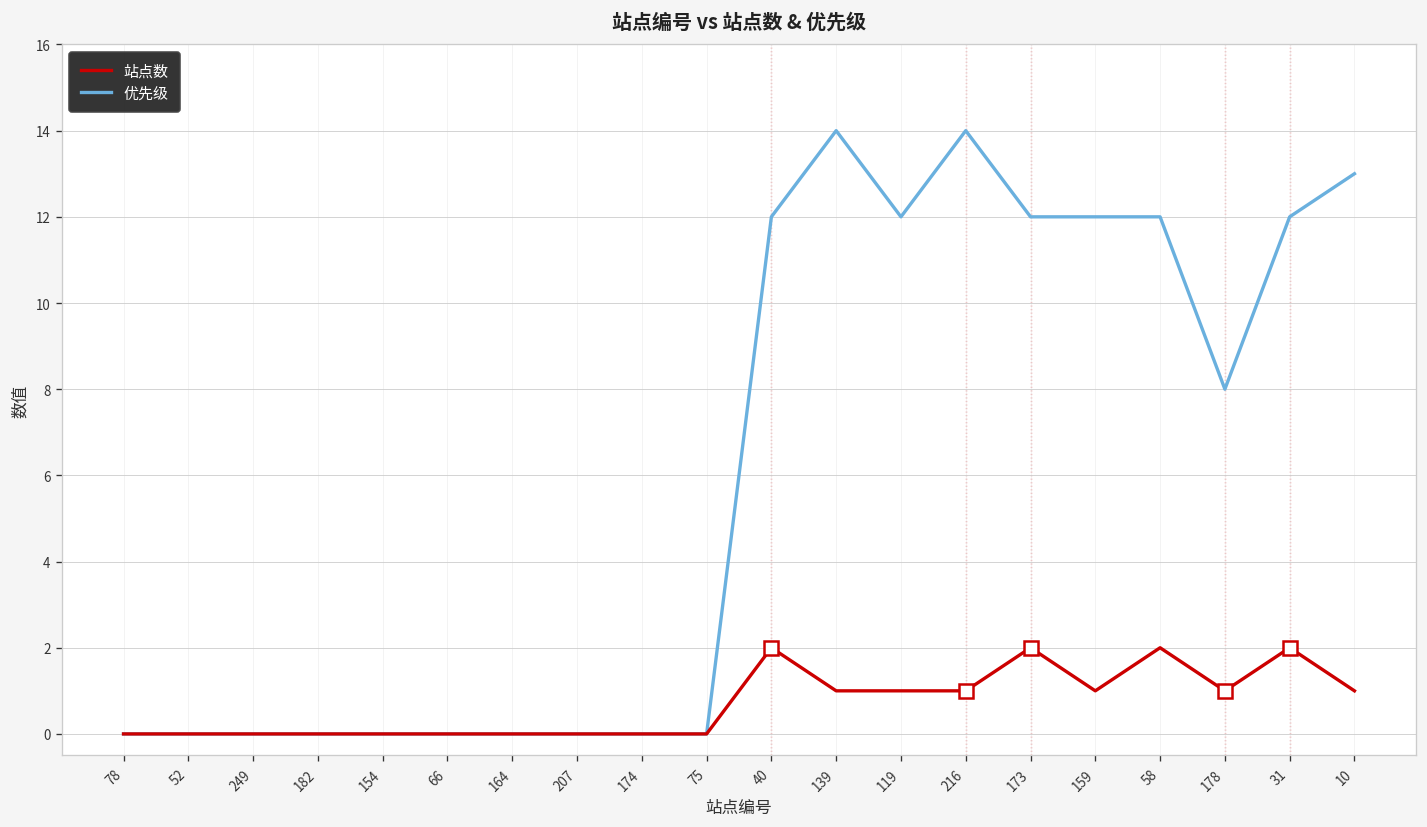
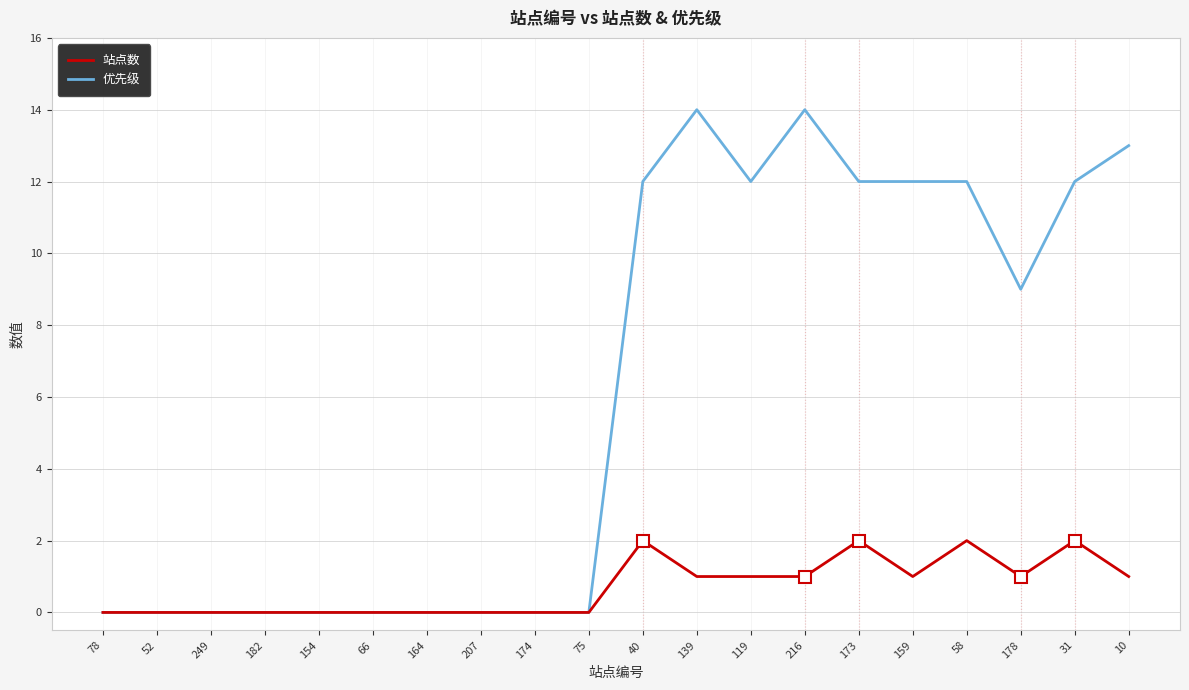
优先级, 178: 8 -> 9
